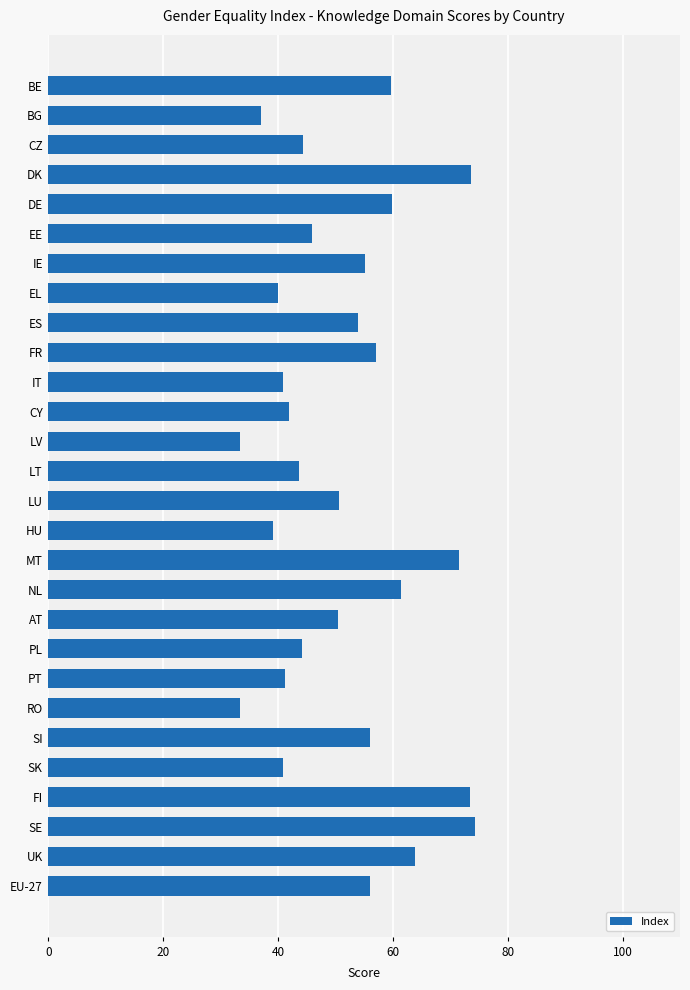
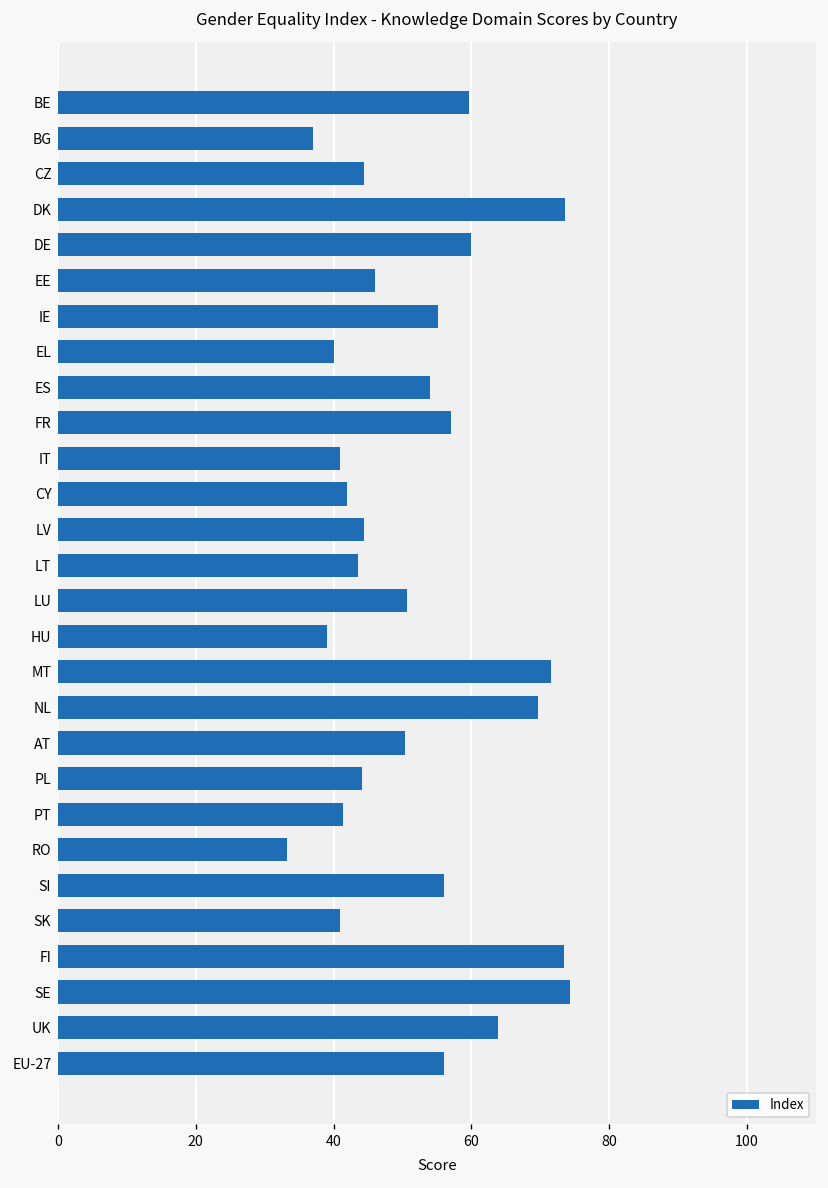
LV: 33 -> 44
NL: 61 -> 70
